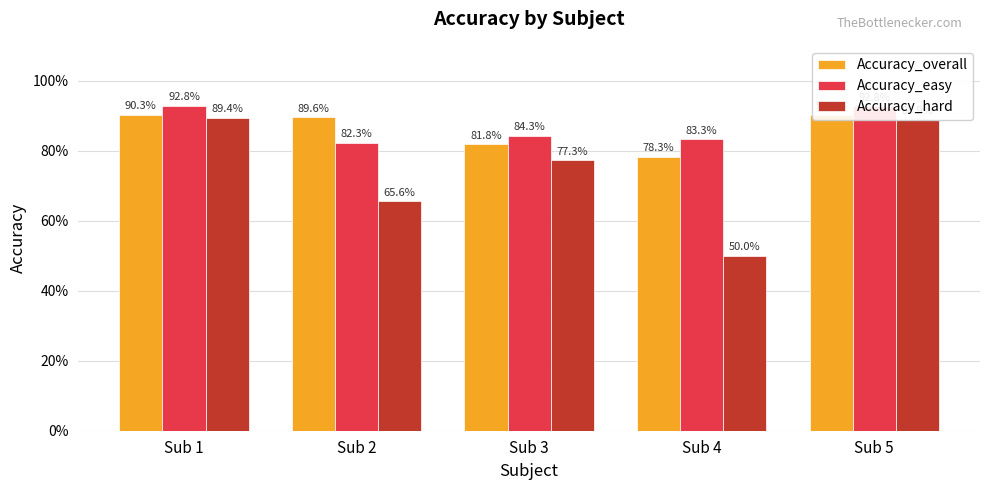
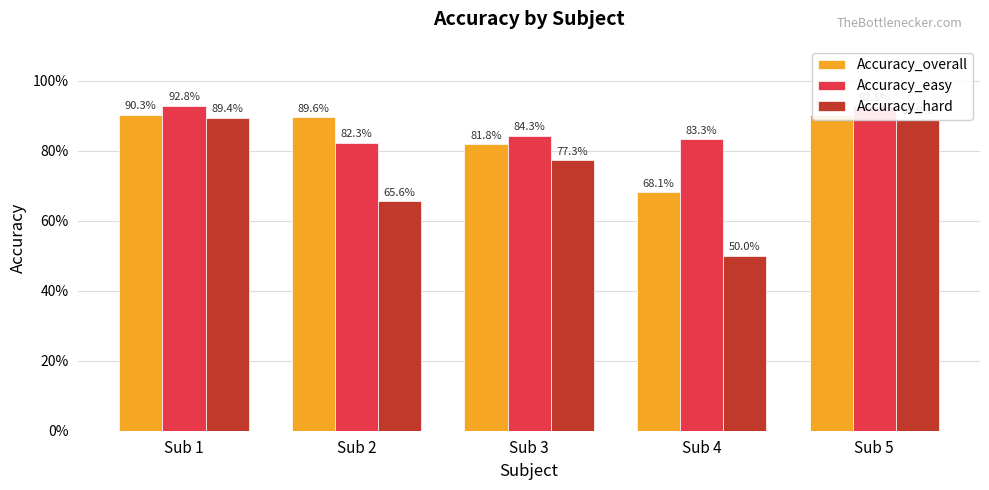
Accuracy_overall, Sub 4: 78.3% -> 68.1%
